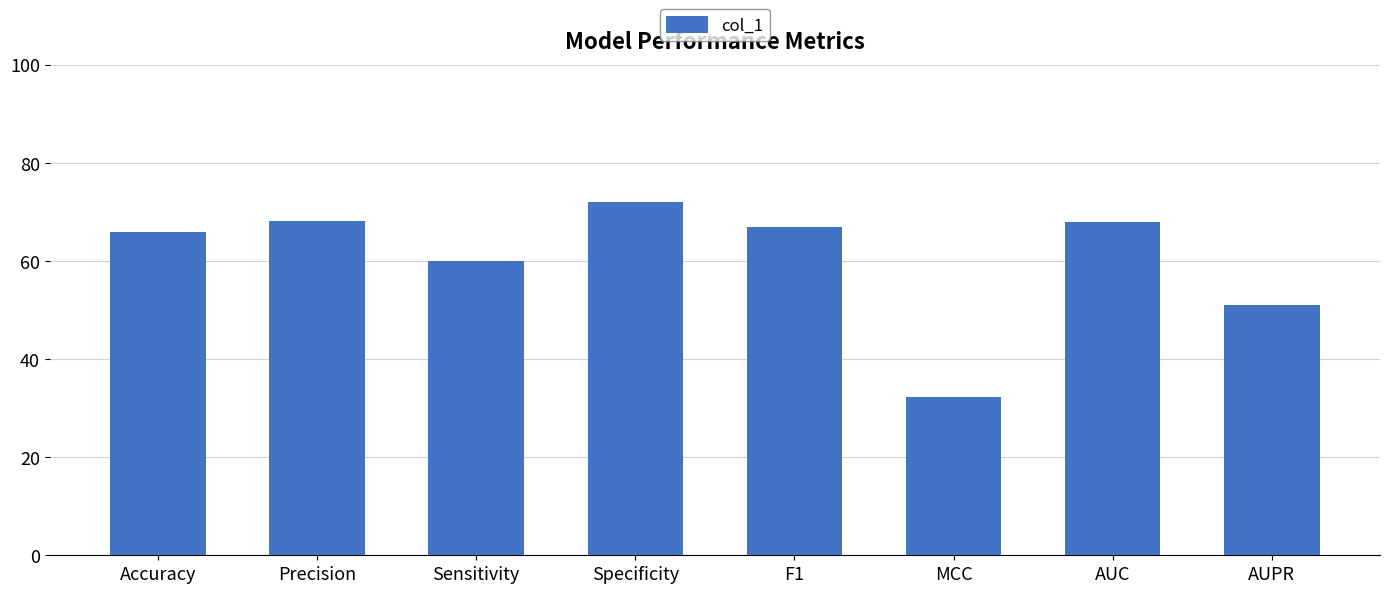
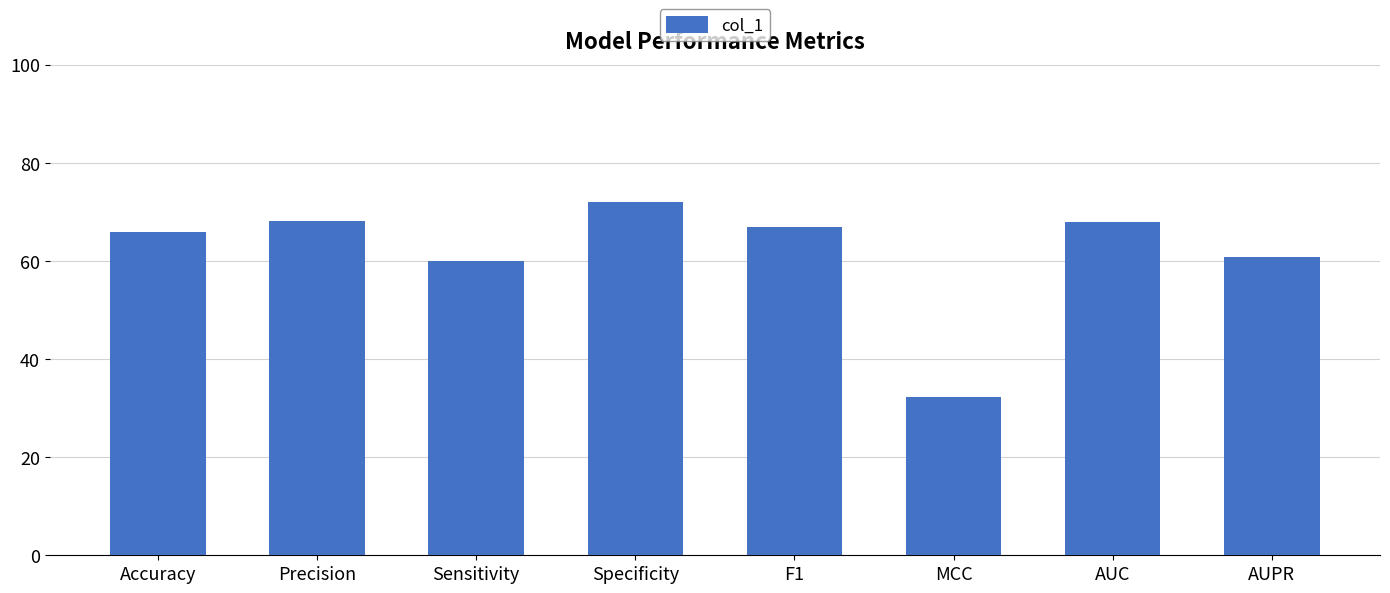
AUPR: 51 -> 61
